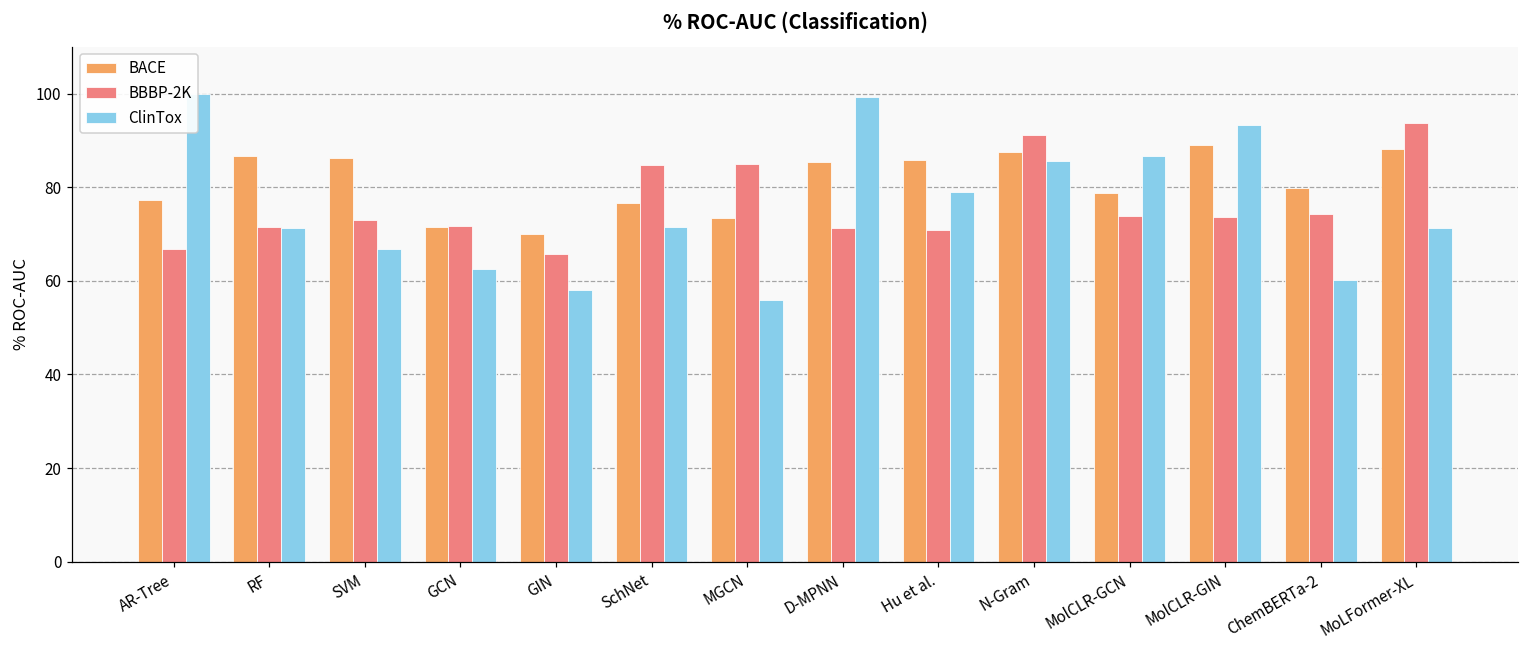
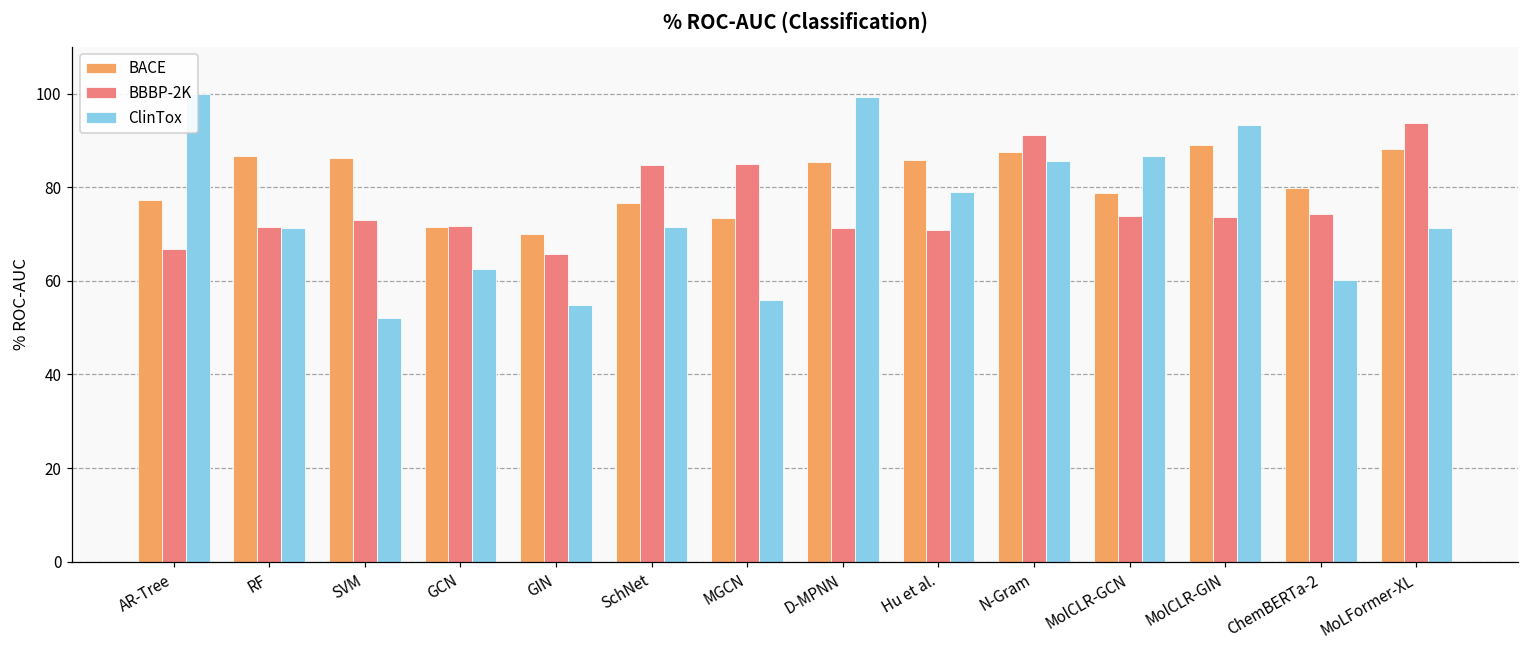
ClinTox, SVM: 67 -> 52
ClinTox, GIN: 58 -> 55
